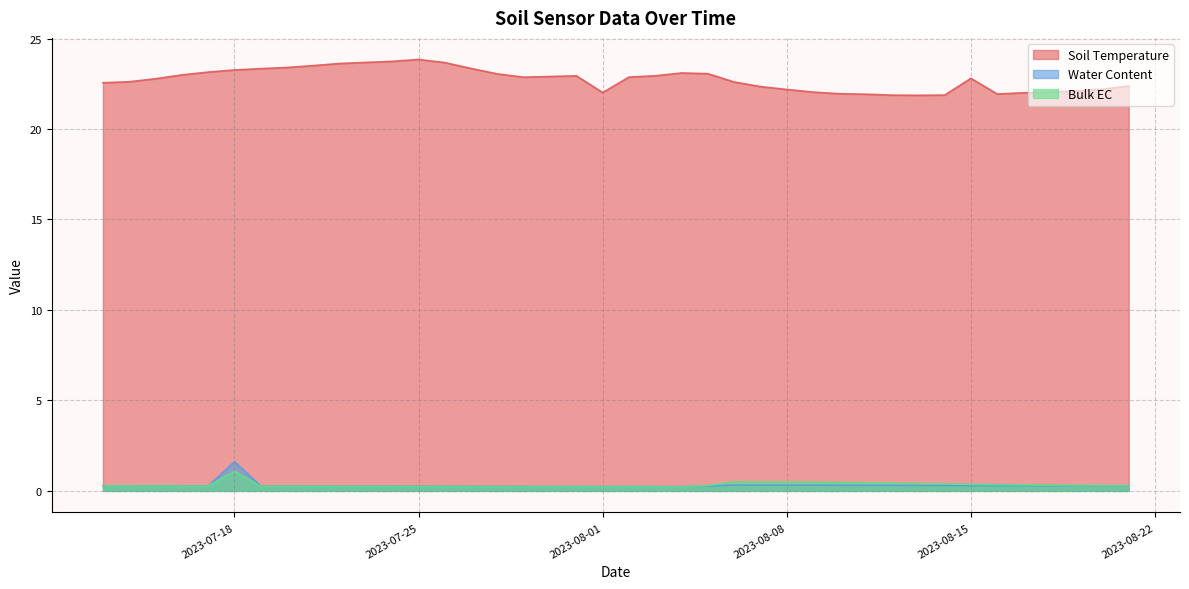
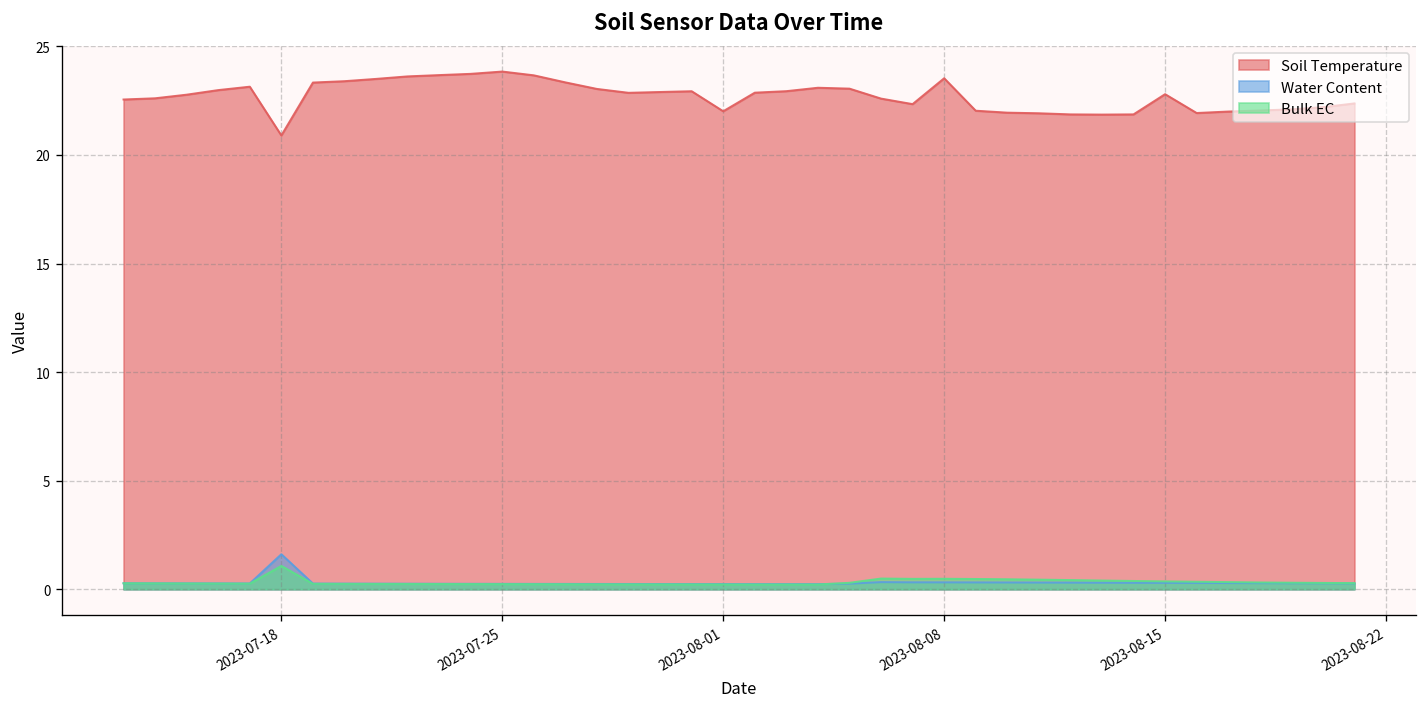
Soil Temperature, 2023-07-18: 23.3 -> 20.9
Soil Temperature, 2023-08-08: 22.2 -> 23.5
